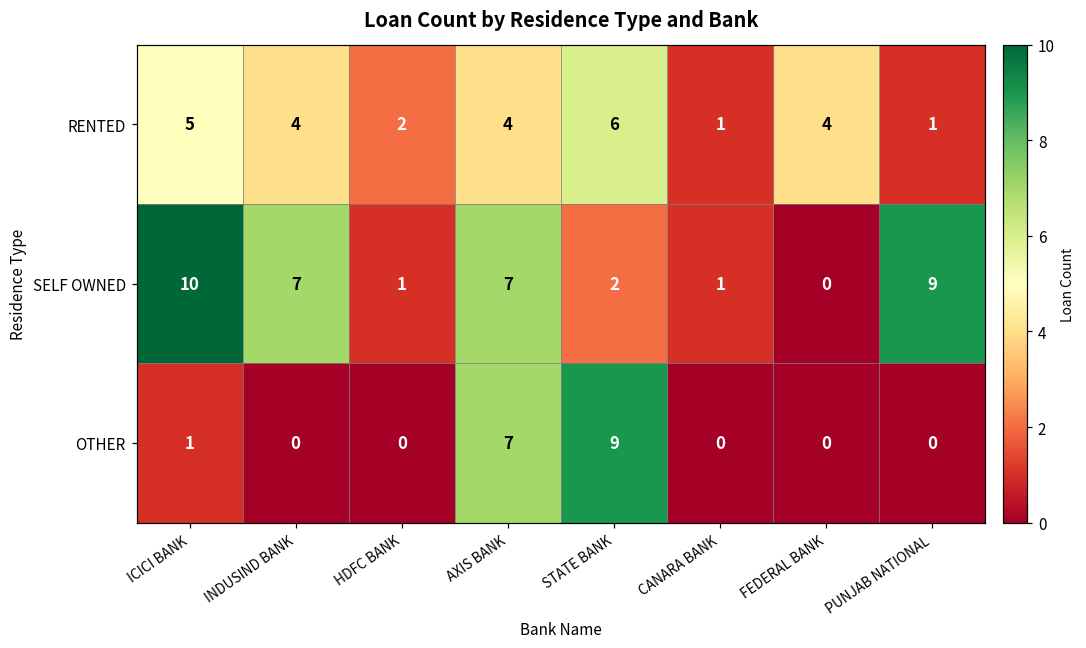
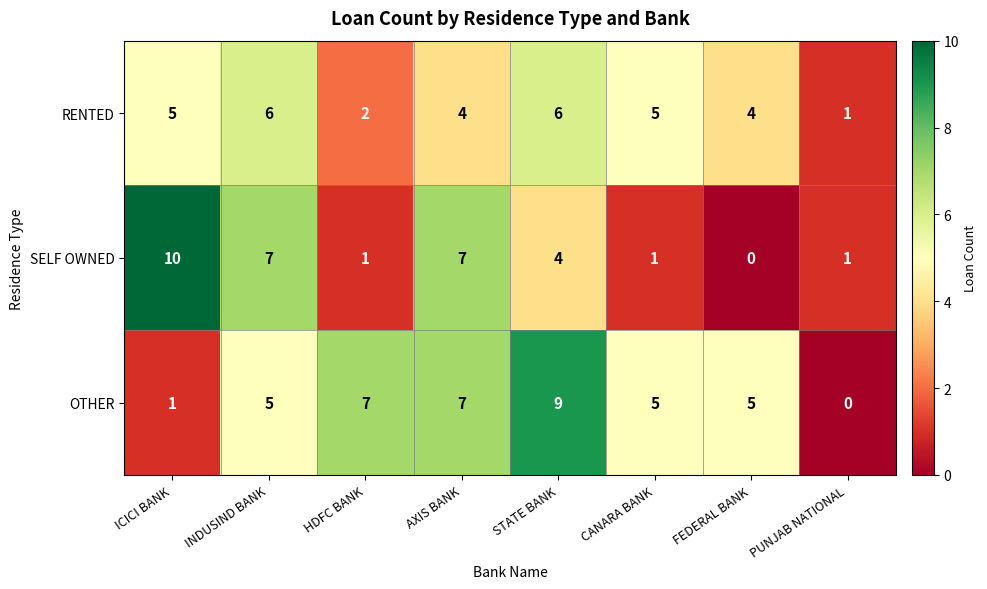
RENTED, INDUSIND BANK: 4 -> 6
RENTED, CANARA BANK: 1 -> 5
SELF OWNED, STATE BANK: 2 -> 4
SELF OWNED, PUNJAB NATIONAL: 9 -> 1
OTHER, INDUSIND BANK: 0 -> 5
OTHER, HDFC BANK: 0 -> 7
OTHER, CANARA BANK: 0 -> 5
OTHER, FEDERAL BANK: 0 -> 5
